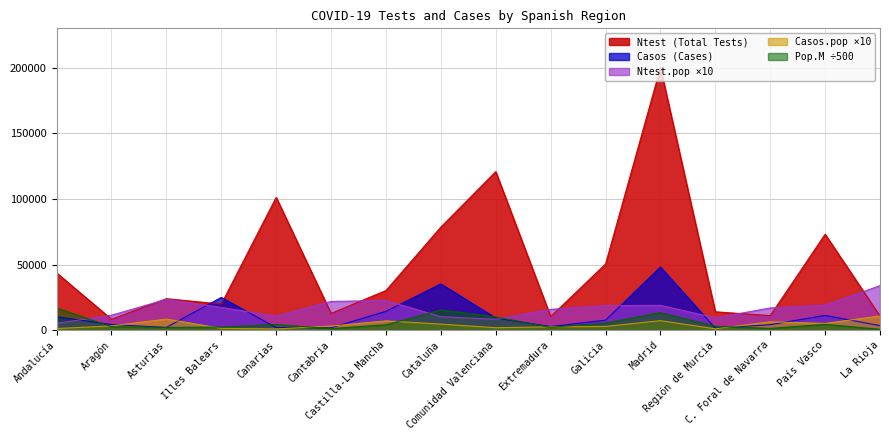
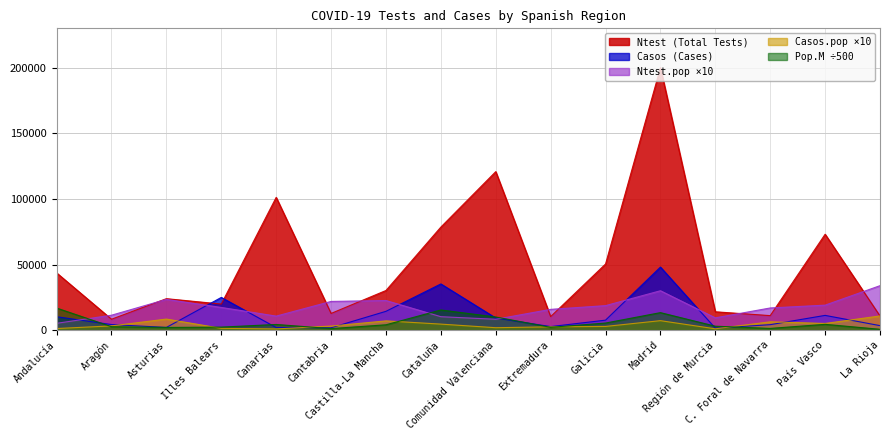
Ntest.pop ×10, Madrid: 19000 -> 30000
